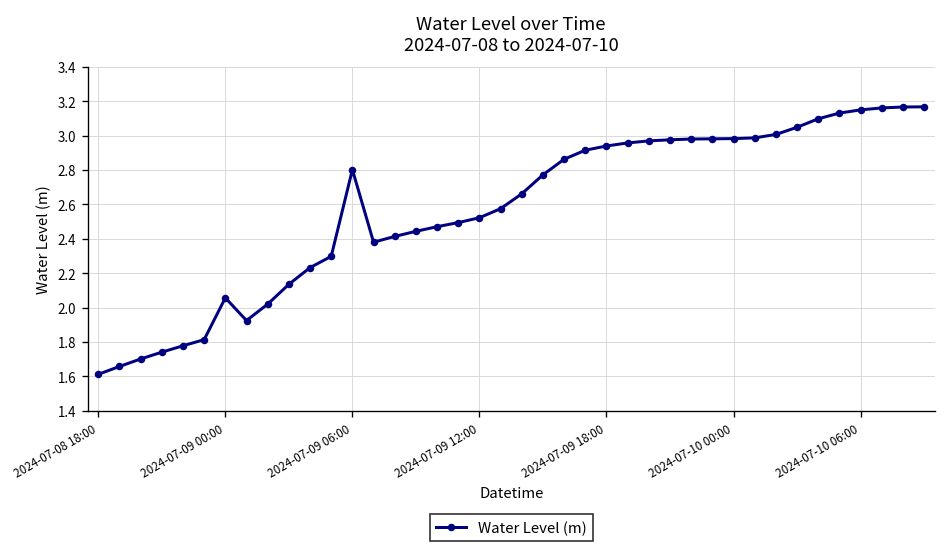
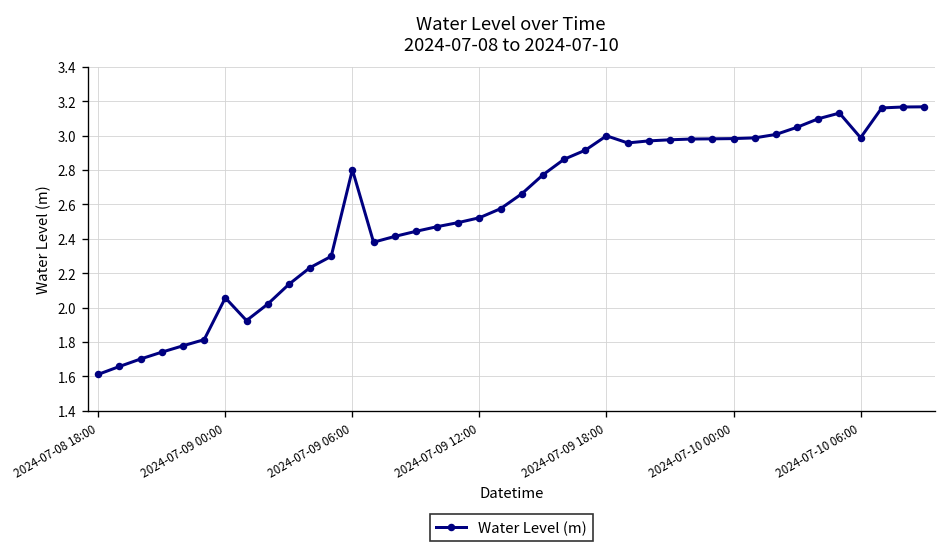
2024-07-09 18:00: 2.94 -> 3.00
2024-07-10 06:00: 3.15 -> 2.99
